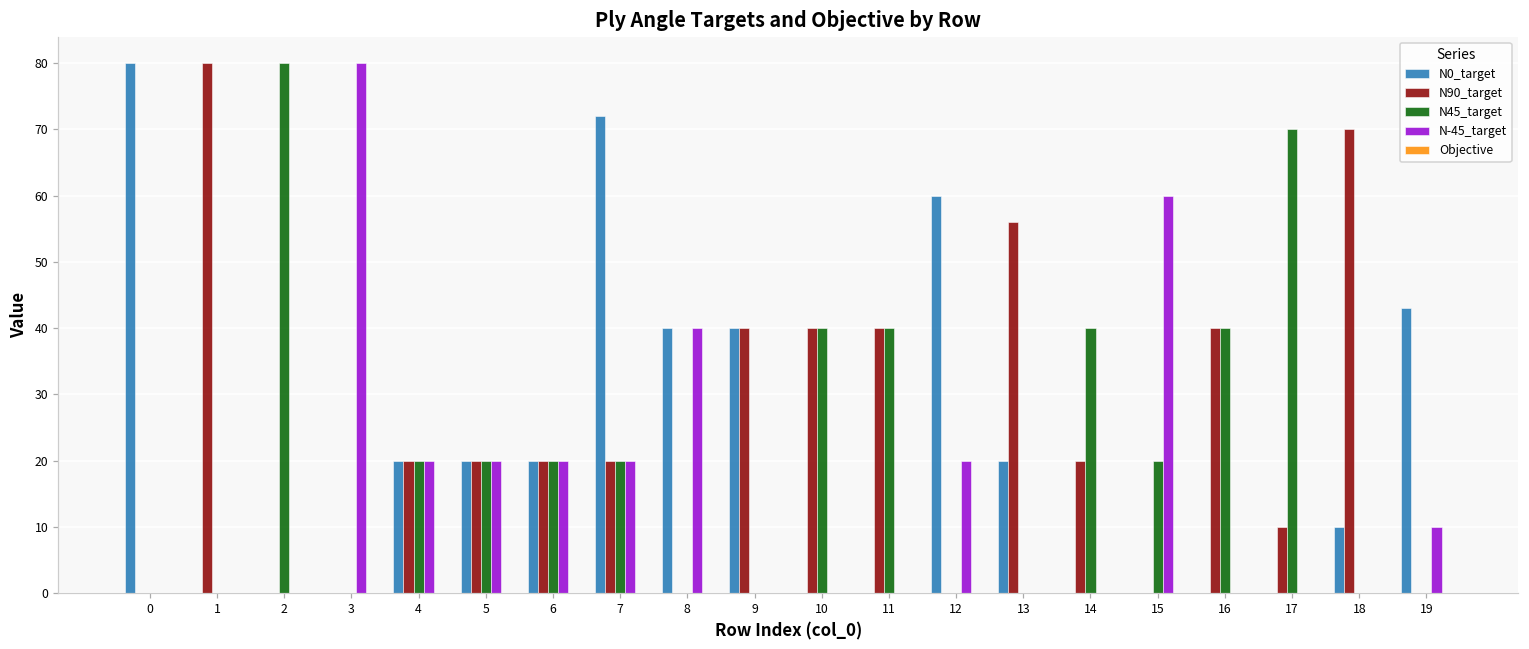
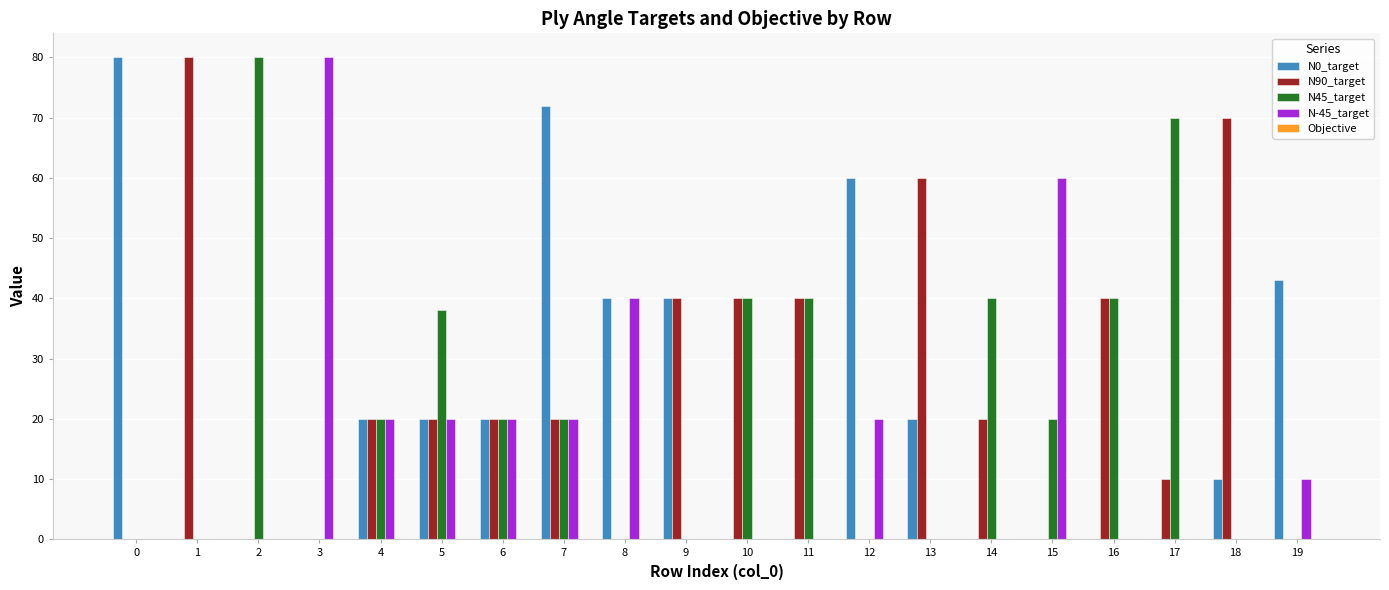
N45_target, 5: 20 -> 38
N90_target, 13: 56 -> 60
